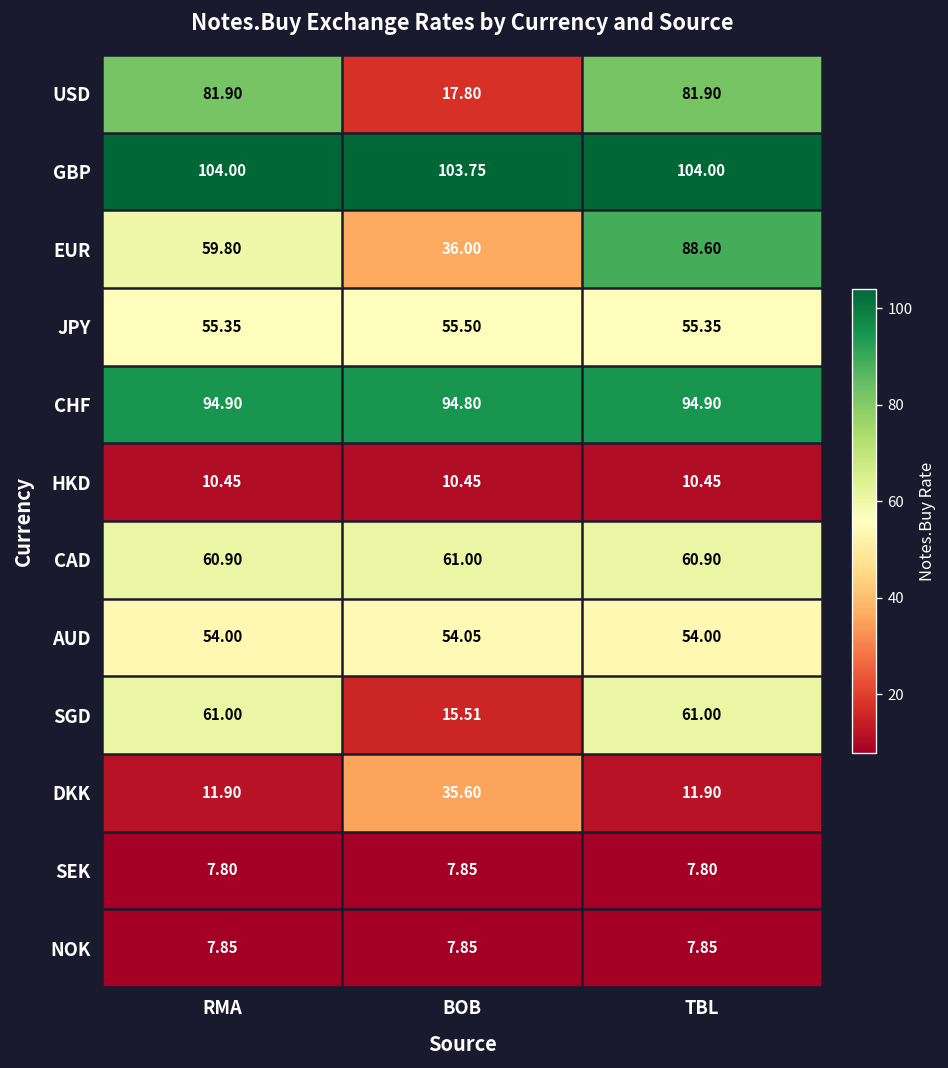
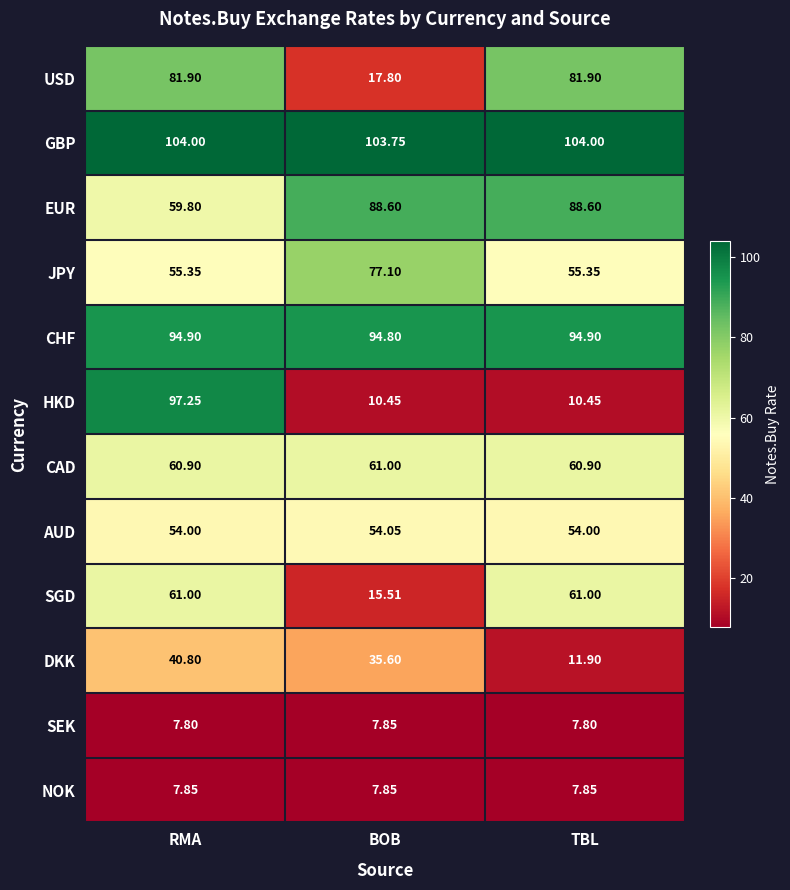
EUR, BOB: 36.00 -> 88.60
JPY, BOB: 55.50 -> 77.10
HKD, RMA: 10.45 -> 97.25
DKK, RMA: 11.90 -> 40.80
